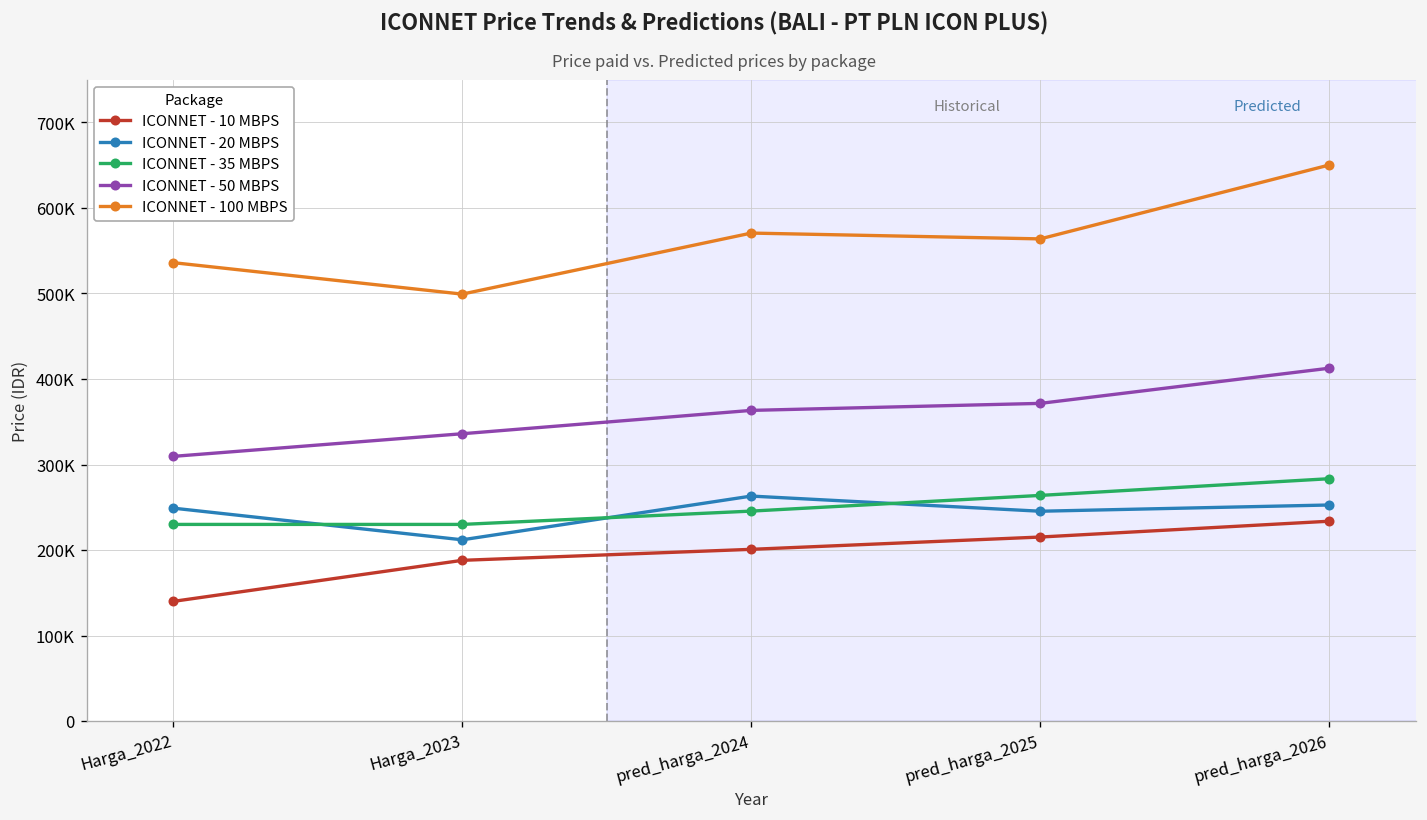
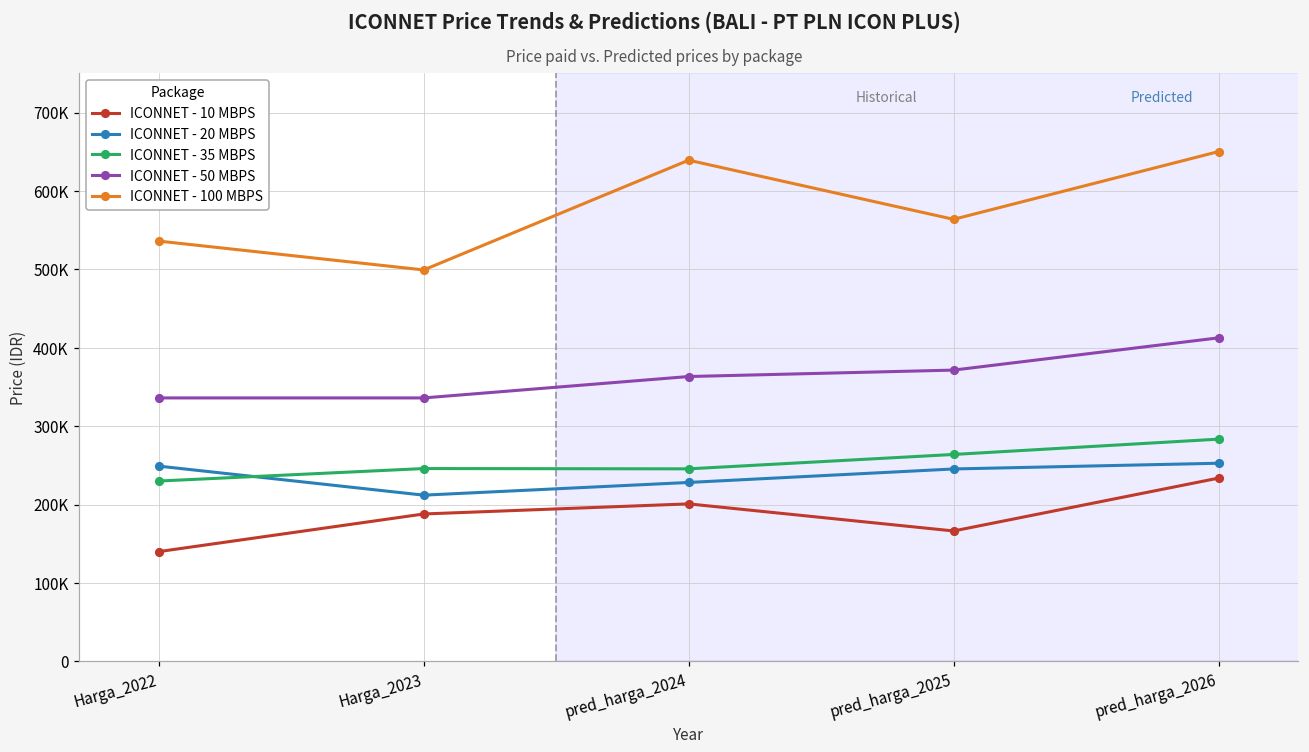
ICONNET - 50 MBPS, Harga_2022: 310000 -> 340000
ICONNET - 35 MBPS, Harga_2023: 230000 -> 250000
ICONNET - 20 MBPS, pred_harga_2024: 260000 -> 230000
ICONNET - 100 MBPS, pred_harga_2024: 570000 -> 640000
ICONNET - 10 MBPS, pred_harga_2025: 220000 -> 170000
